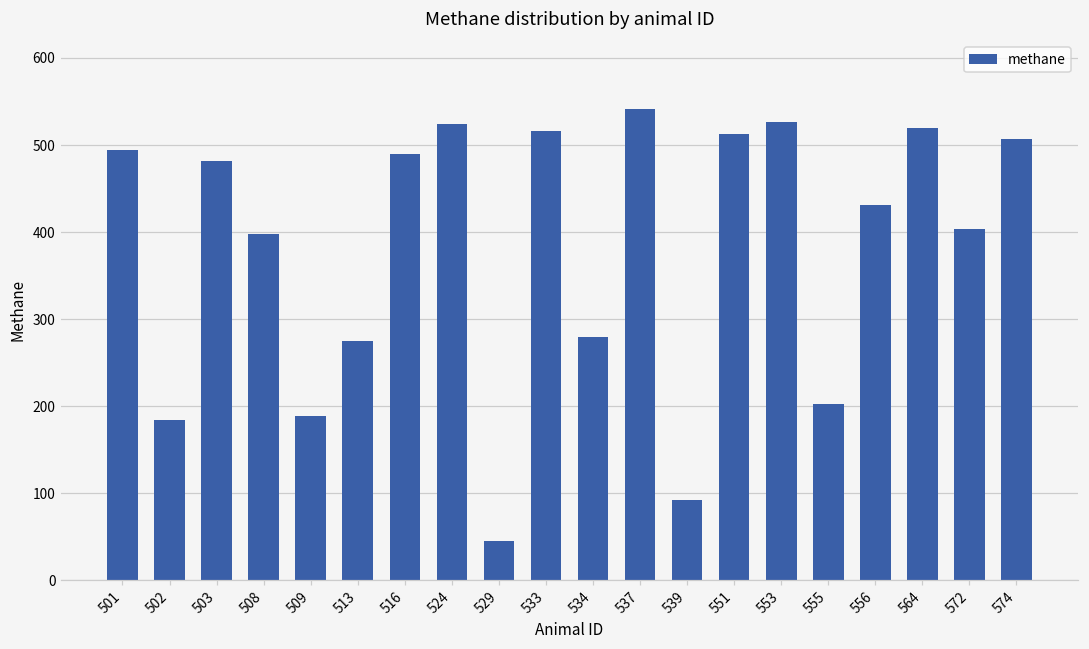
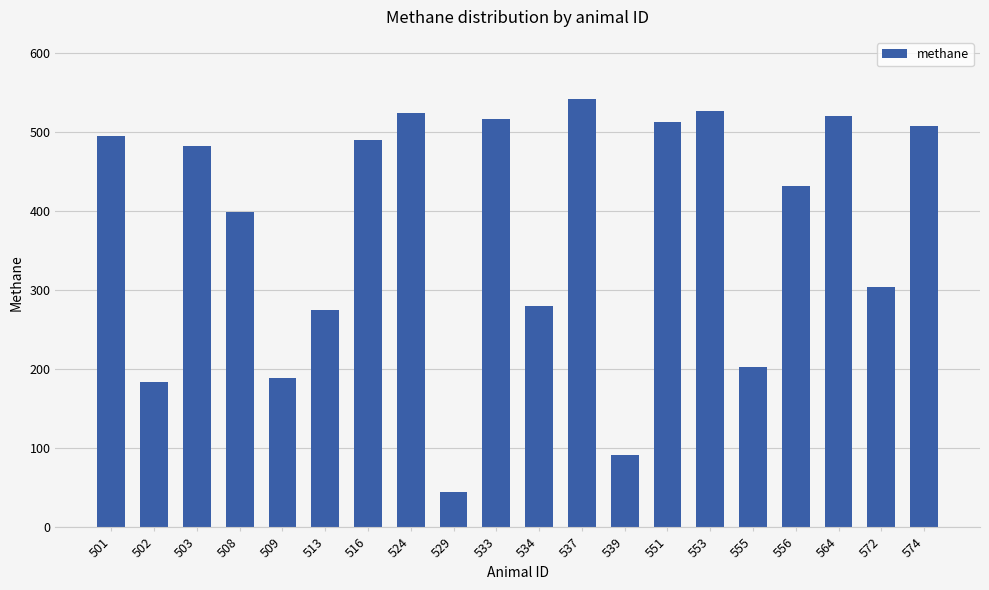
572: 400 -> 300
